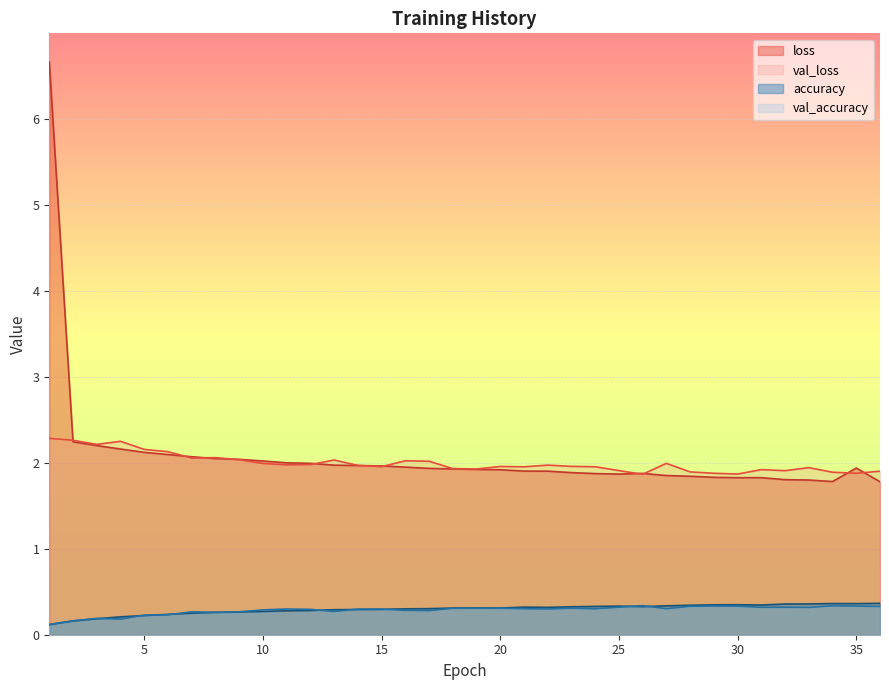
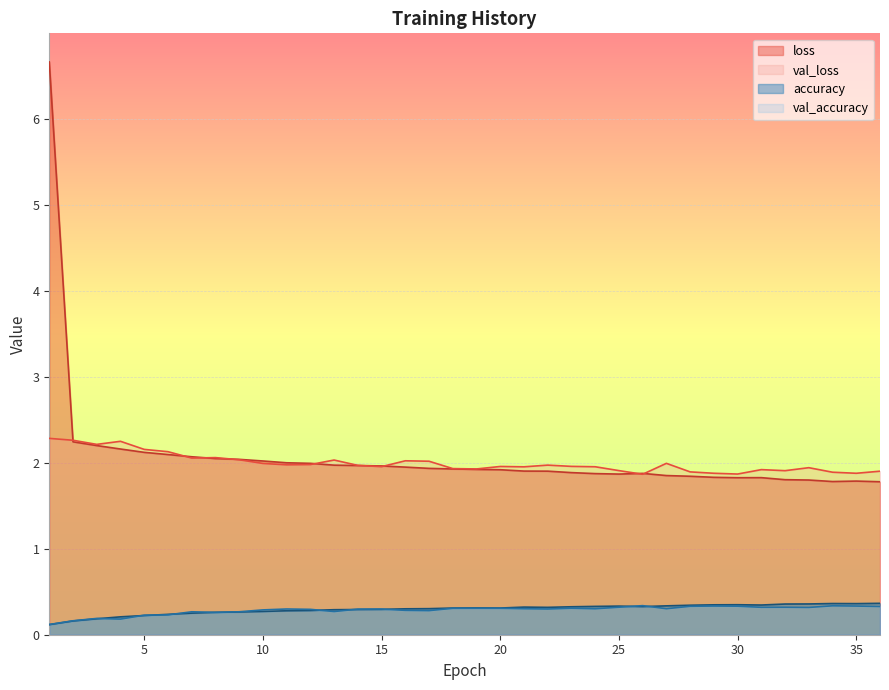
loss, 35: 1.9 -> 1.8
